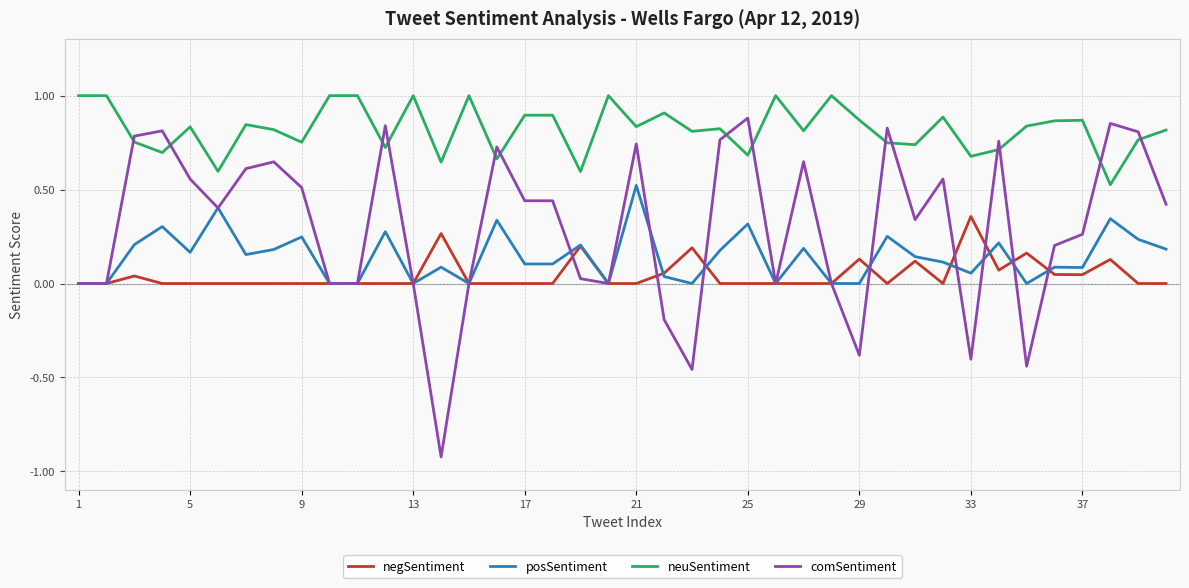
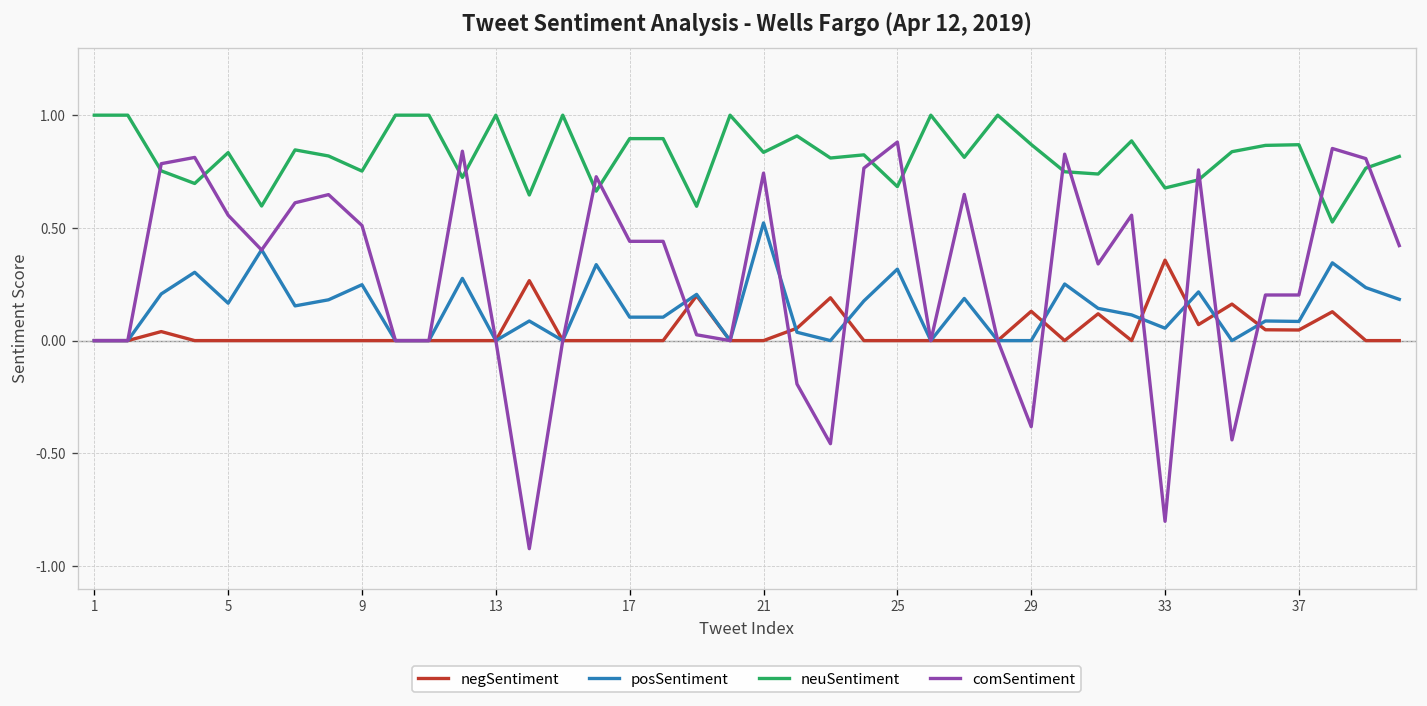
comSentiment, 33: -0.40 -> -0.80
comSentiment, 37: 0.26 -> 0.20
